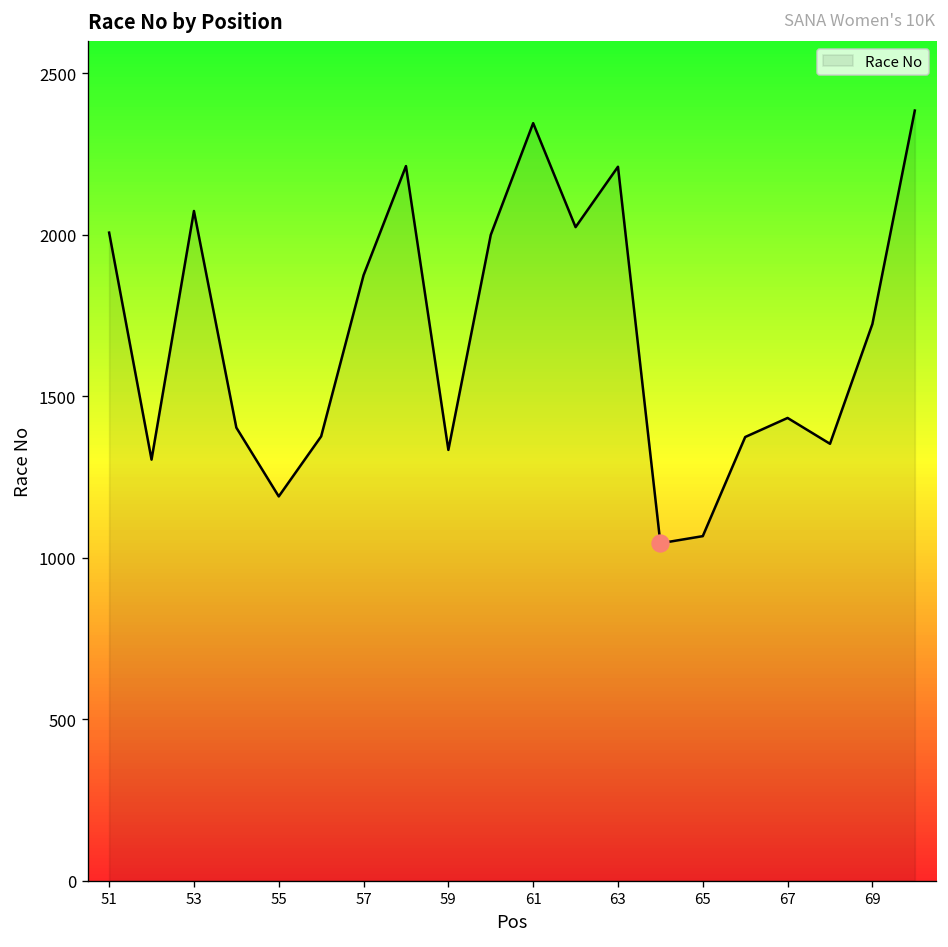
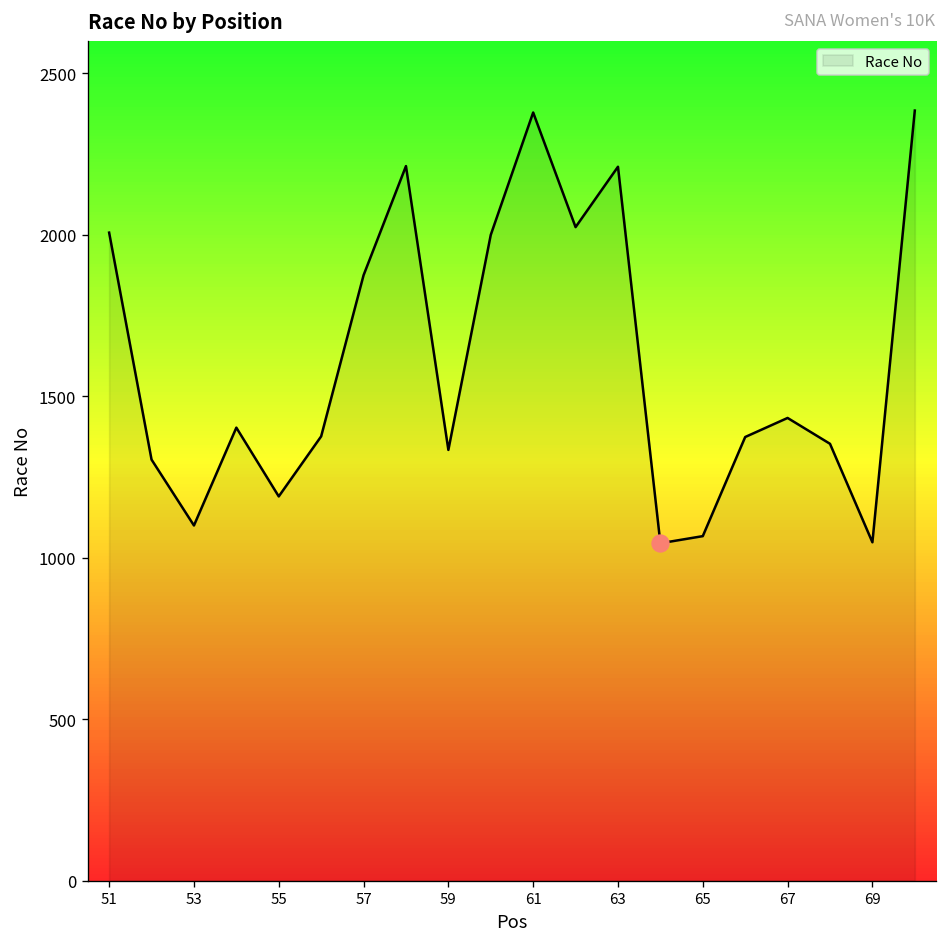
Race No, 53: 2070 -> 1100
Race No, 61: 2350 -> 2380
Race No, 69: 1720 -> 1050
